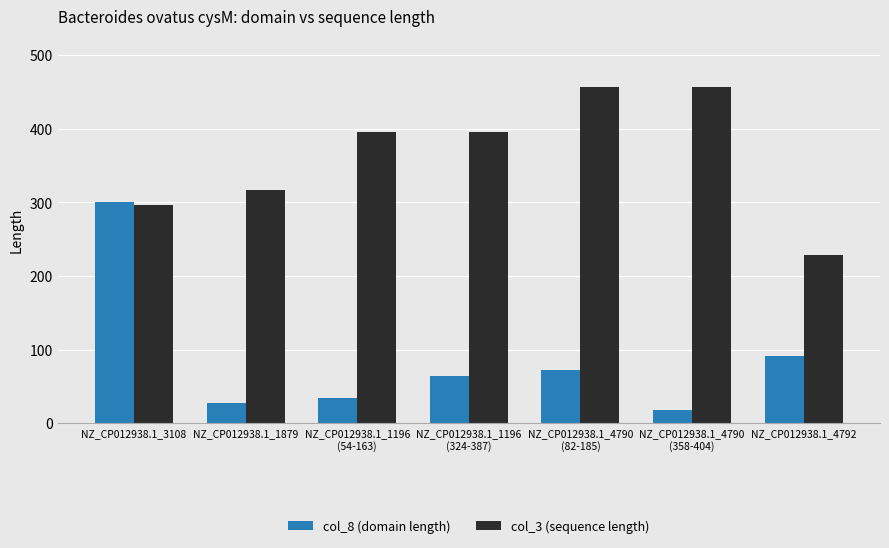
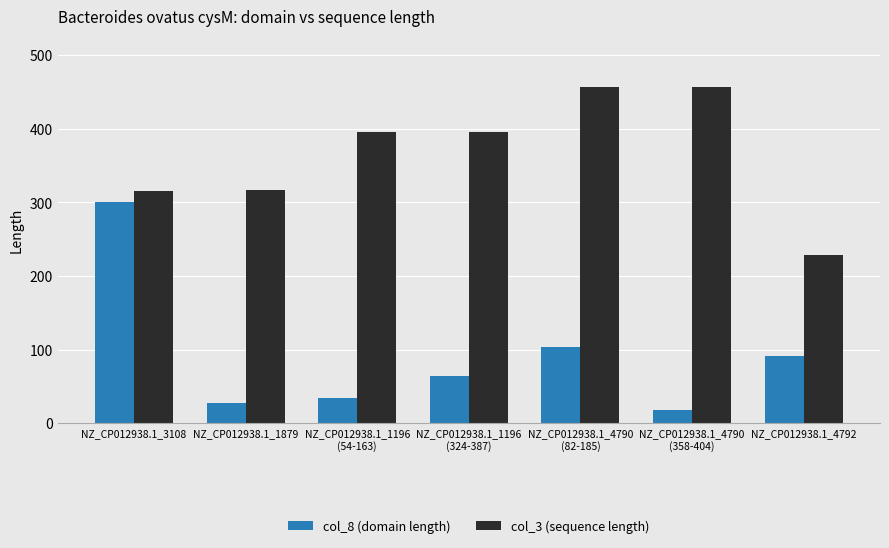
col_3 (sequence length), NZ_CP012938.1_3108: 300 -> 320
col_8 (domain length), NZ_CP012938.1_4790 (82-185): 70 -> 100
